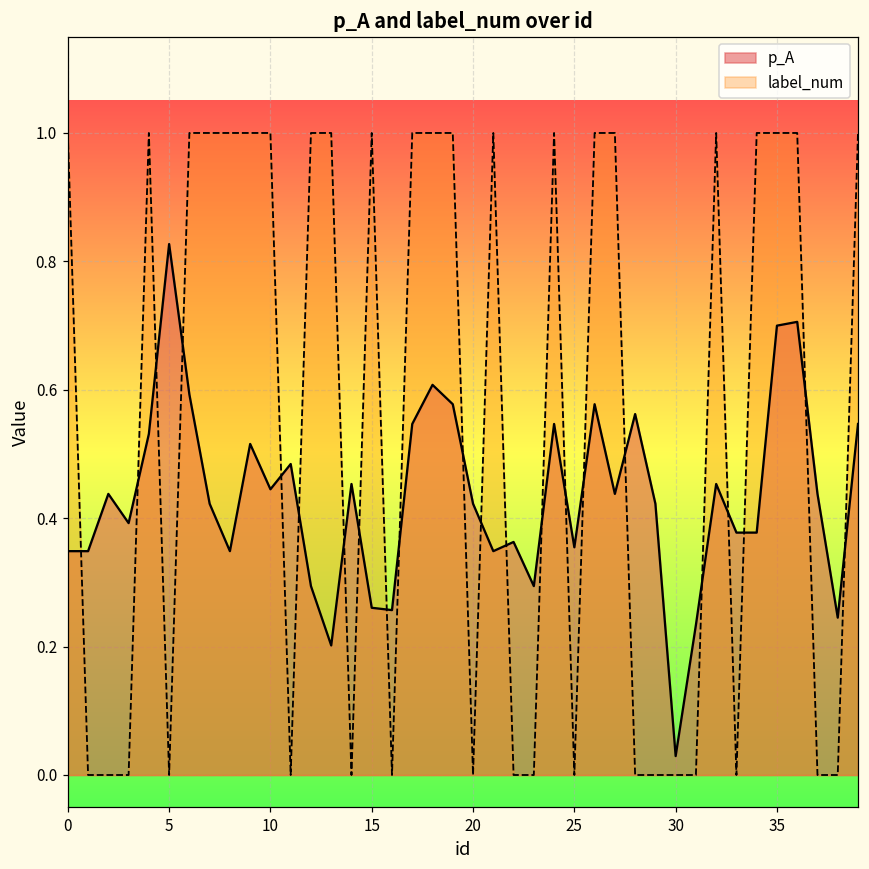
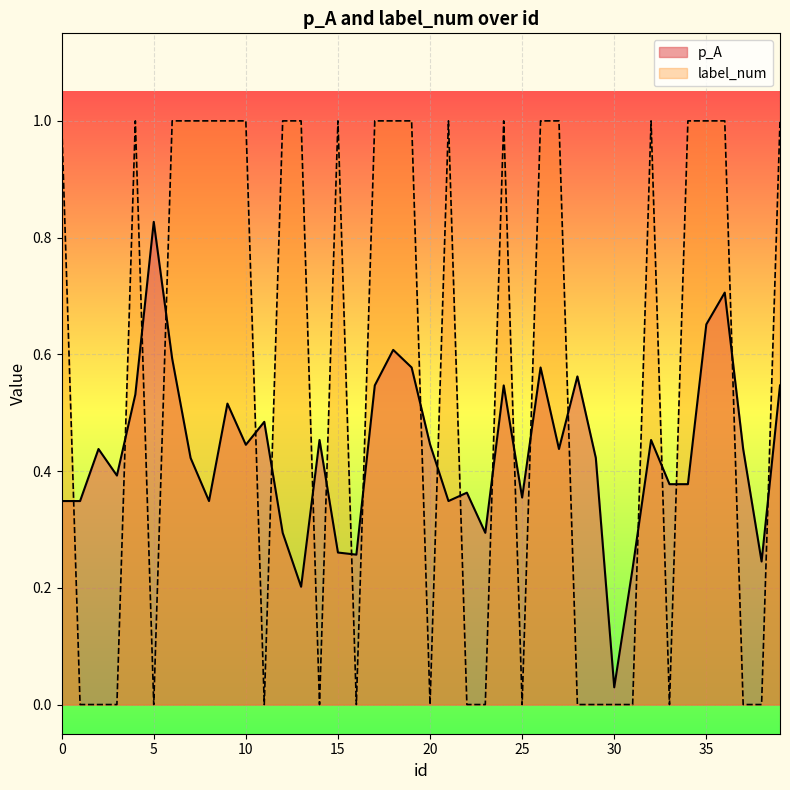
p_A, 20: 0.42 -> 0.45
p_A, 35: 0.70 -> 0.65
